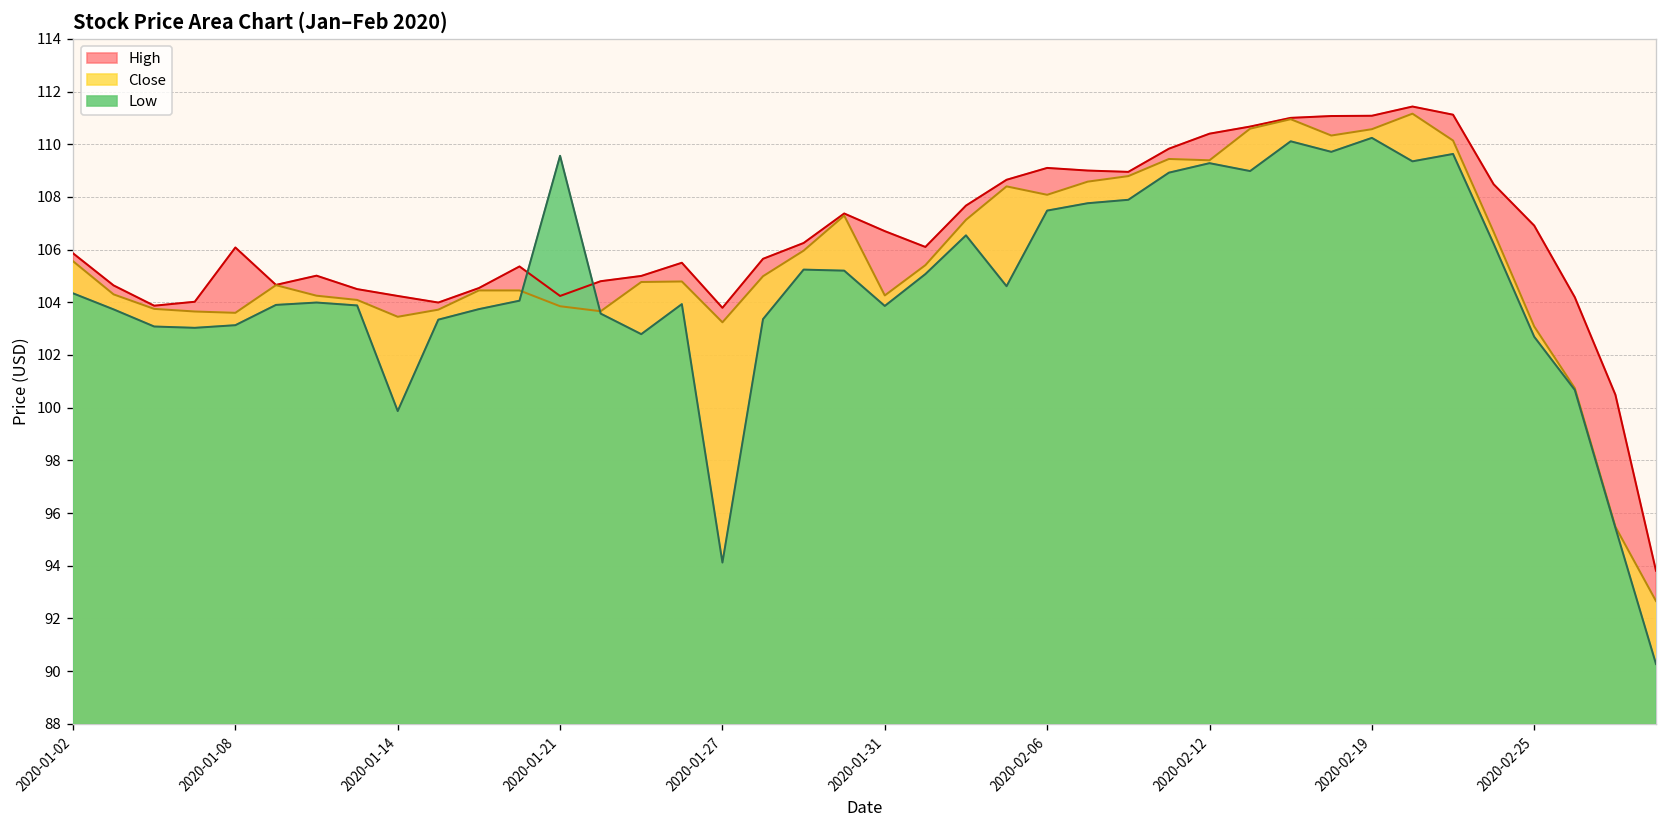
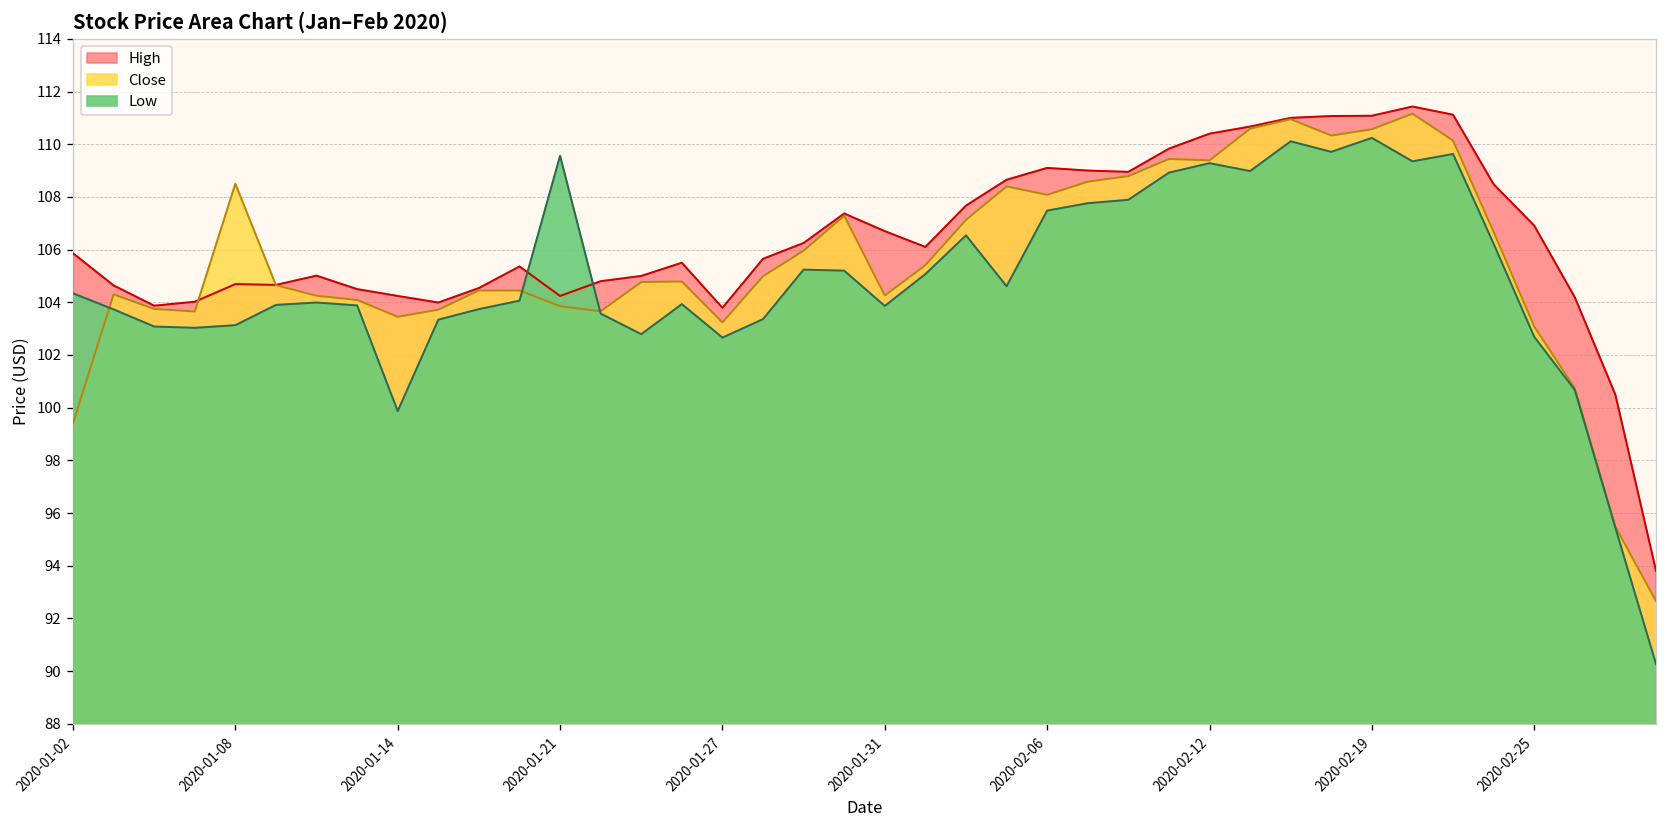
Close, 2020-01-02: 105.6 -> 99.4
High, 2020-01-08: 106.1 -> 104.7
Close, 2020-01-08: 103.6 -> 108.5
Low, 2020-01-27: 94.1 -> 102.7
